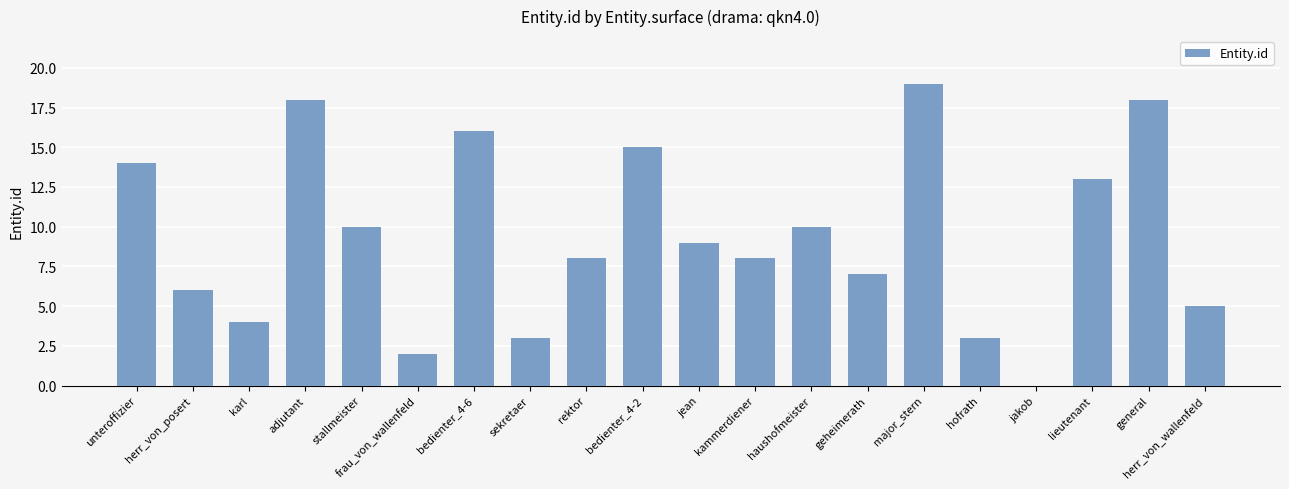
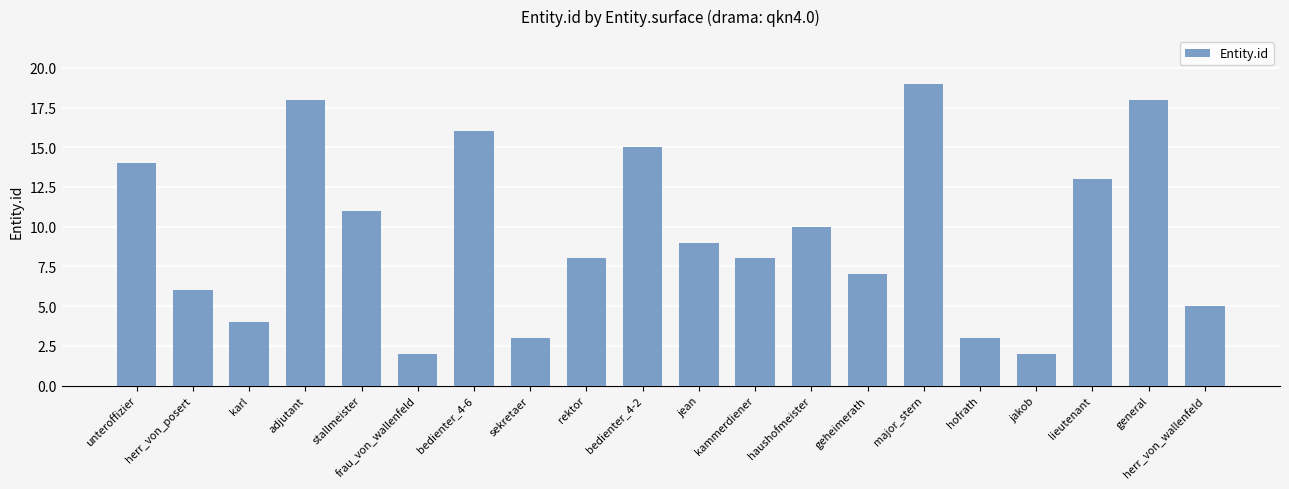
stallmeister: 10 -> 11
jakob: 0 -> 2
